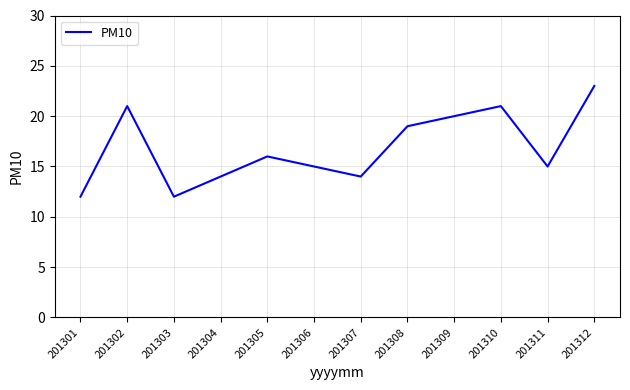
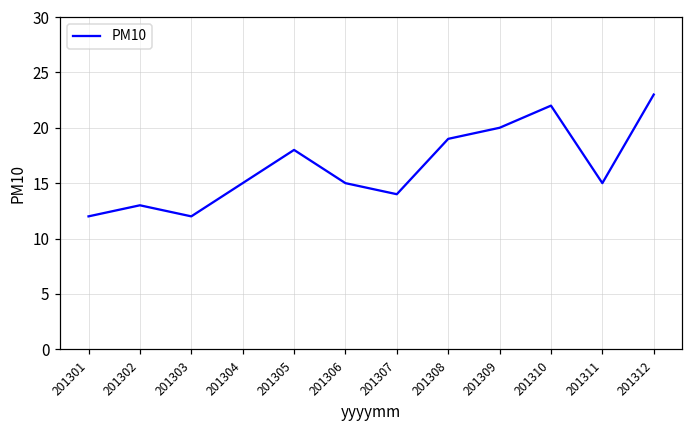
201302: 21 -> 13
201304: 14 -> 15
201305: 16 -> 18
201310: 21 -> 22
